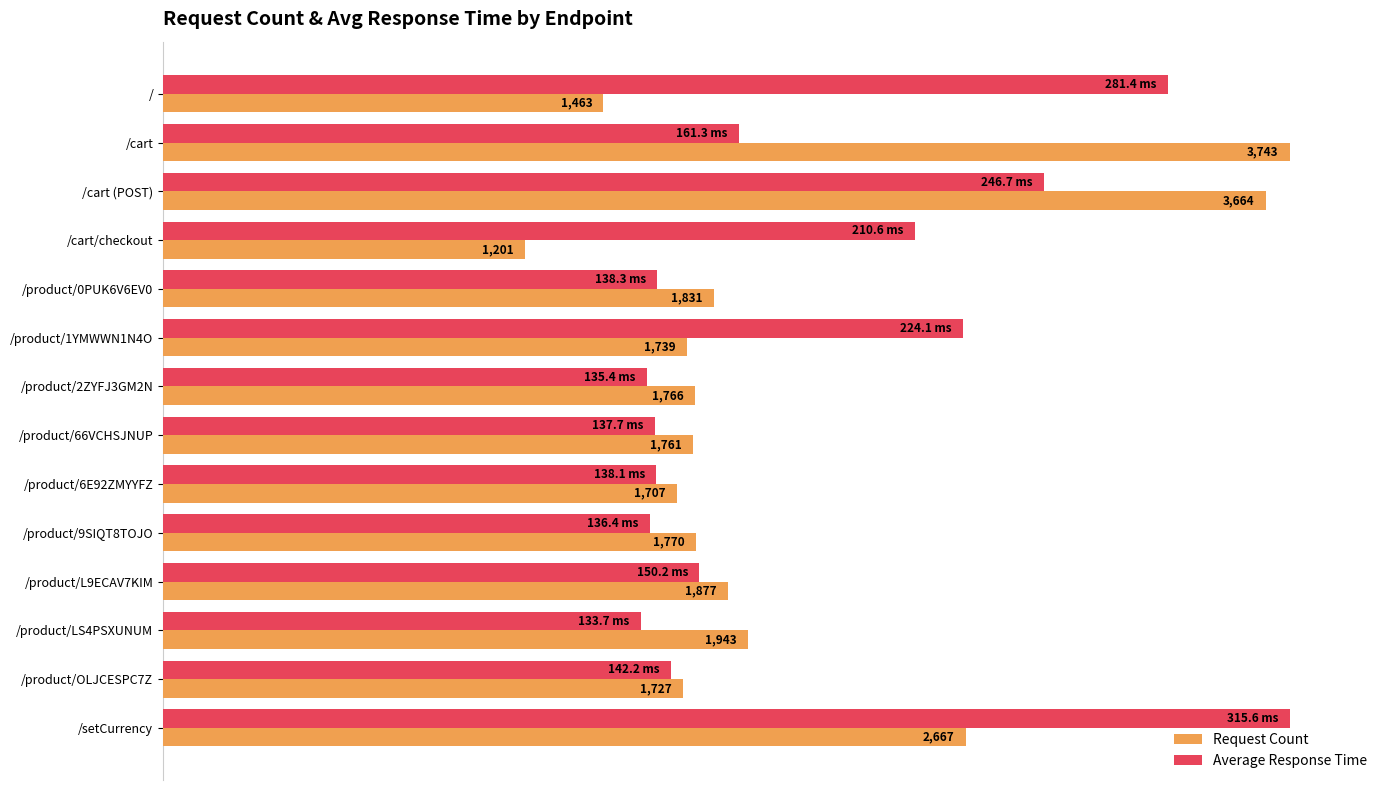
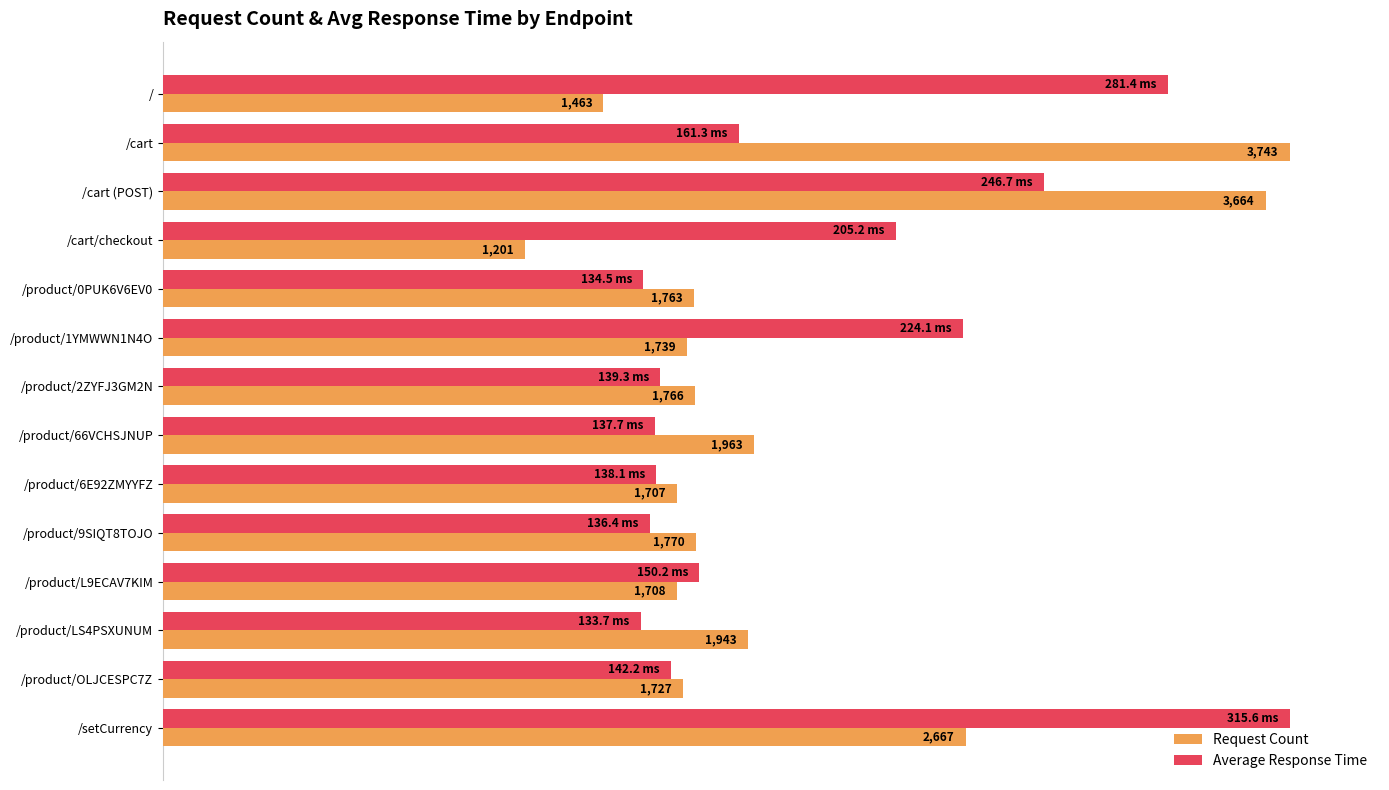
Average Response Time, /cart/checkout: 210.6 -> 205.2
Average Response Time, /product/0PUK6V6EV0: 138.3 -> 134.5
Request Count, /product/0PUK6V6EV0: 1,831 -> 1,763
Average Response Time, /product/2ZYFJ3GM2N: 135.4 -> 139.3
Request Count, /product/66VCHSJNUP: 1,761 -> 1,963
Request Count, /product/L9ECAV7KIM: 1,877 -> 1,708
